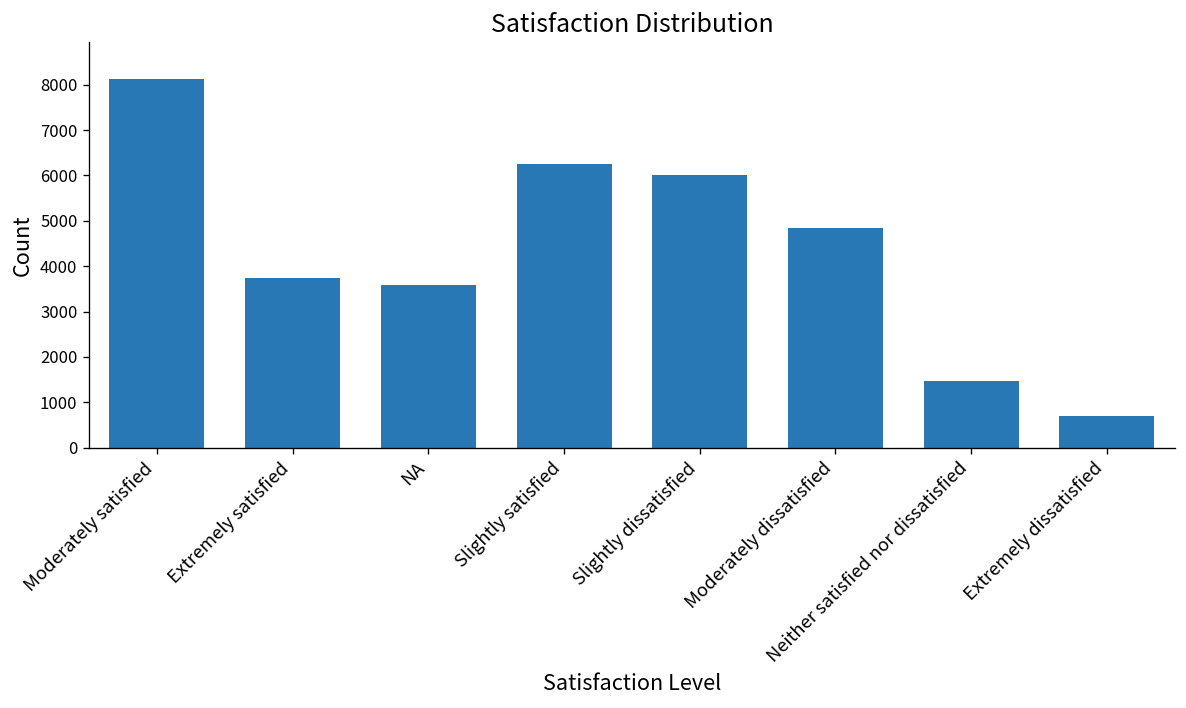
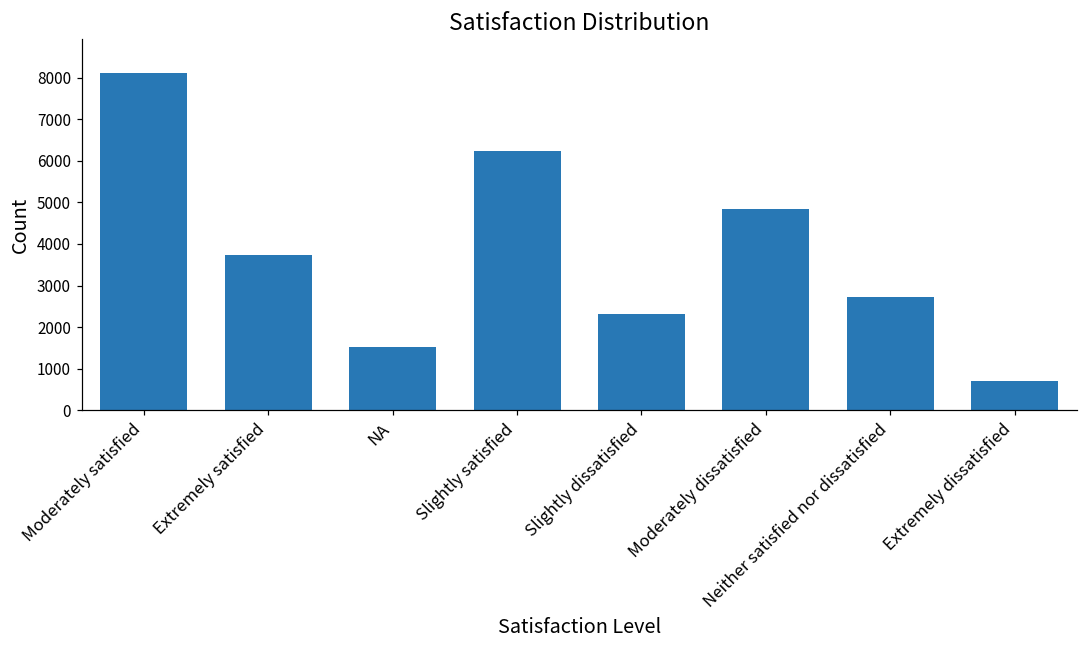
NA: 3600 -> 1500
Slightly dissatisfied: 6000 -> 2300
Neither satisfied nor dissatisfied: 1500 -> 2700
